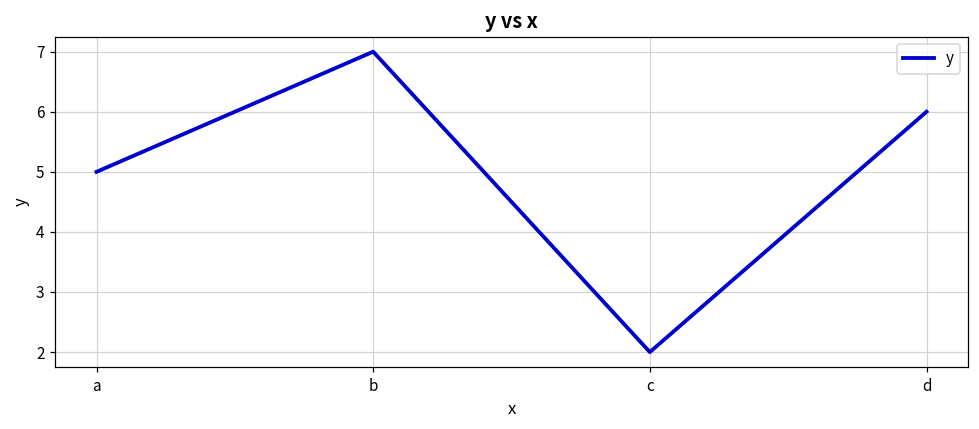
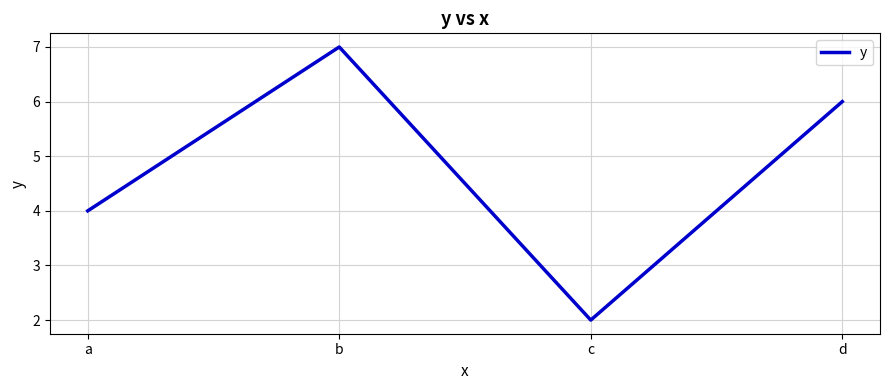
a: 5 -> 4
